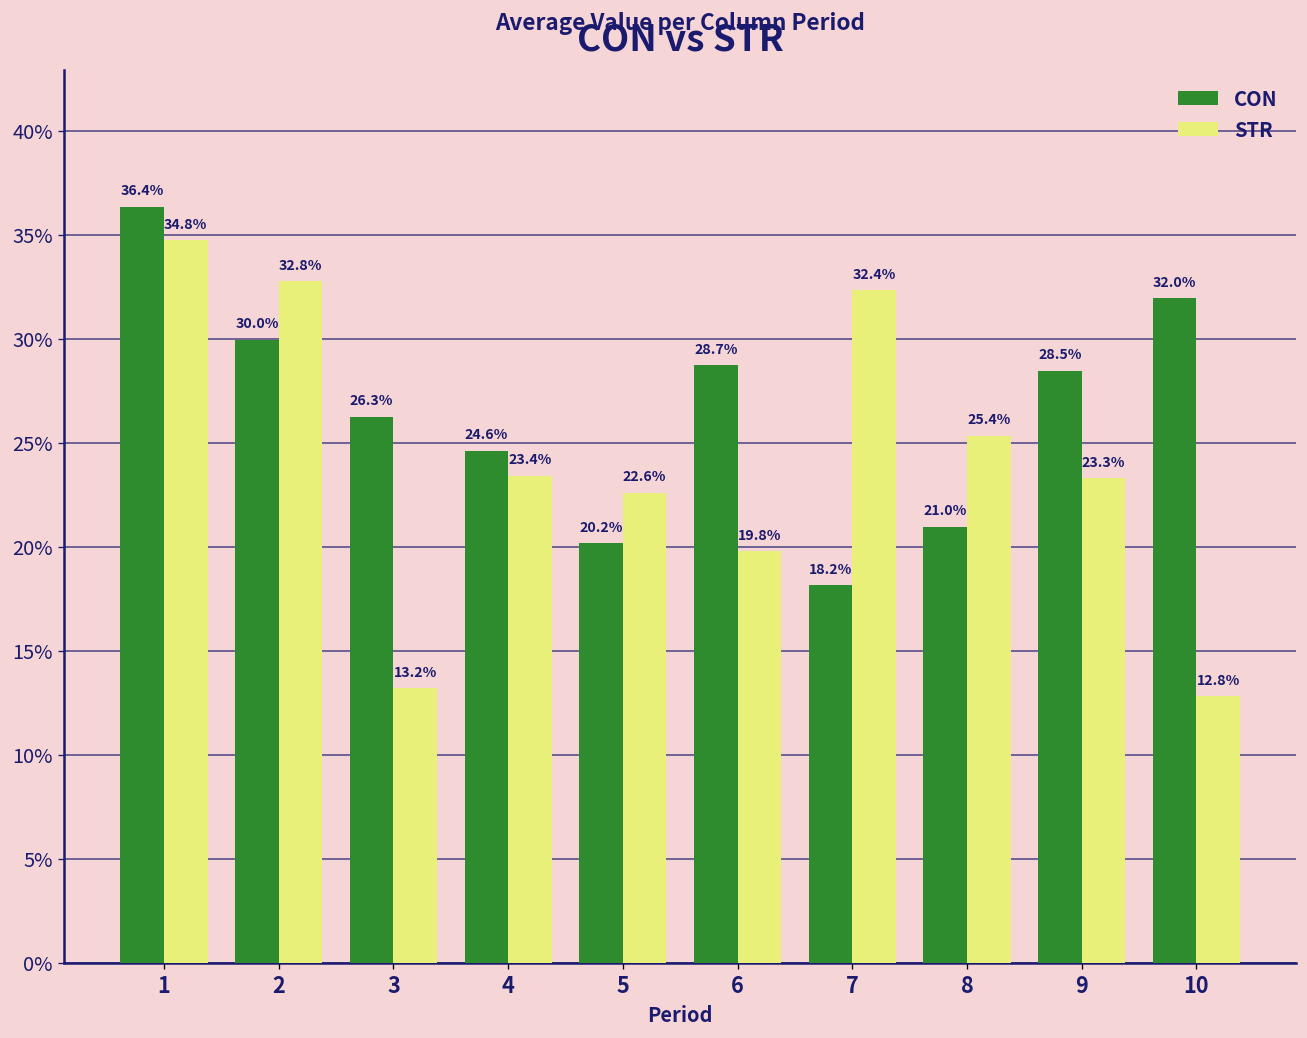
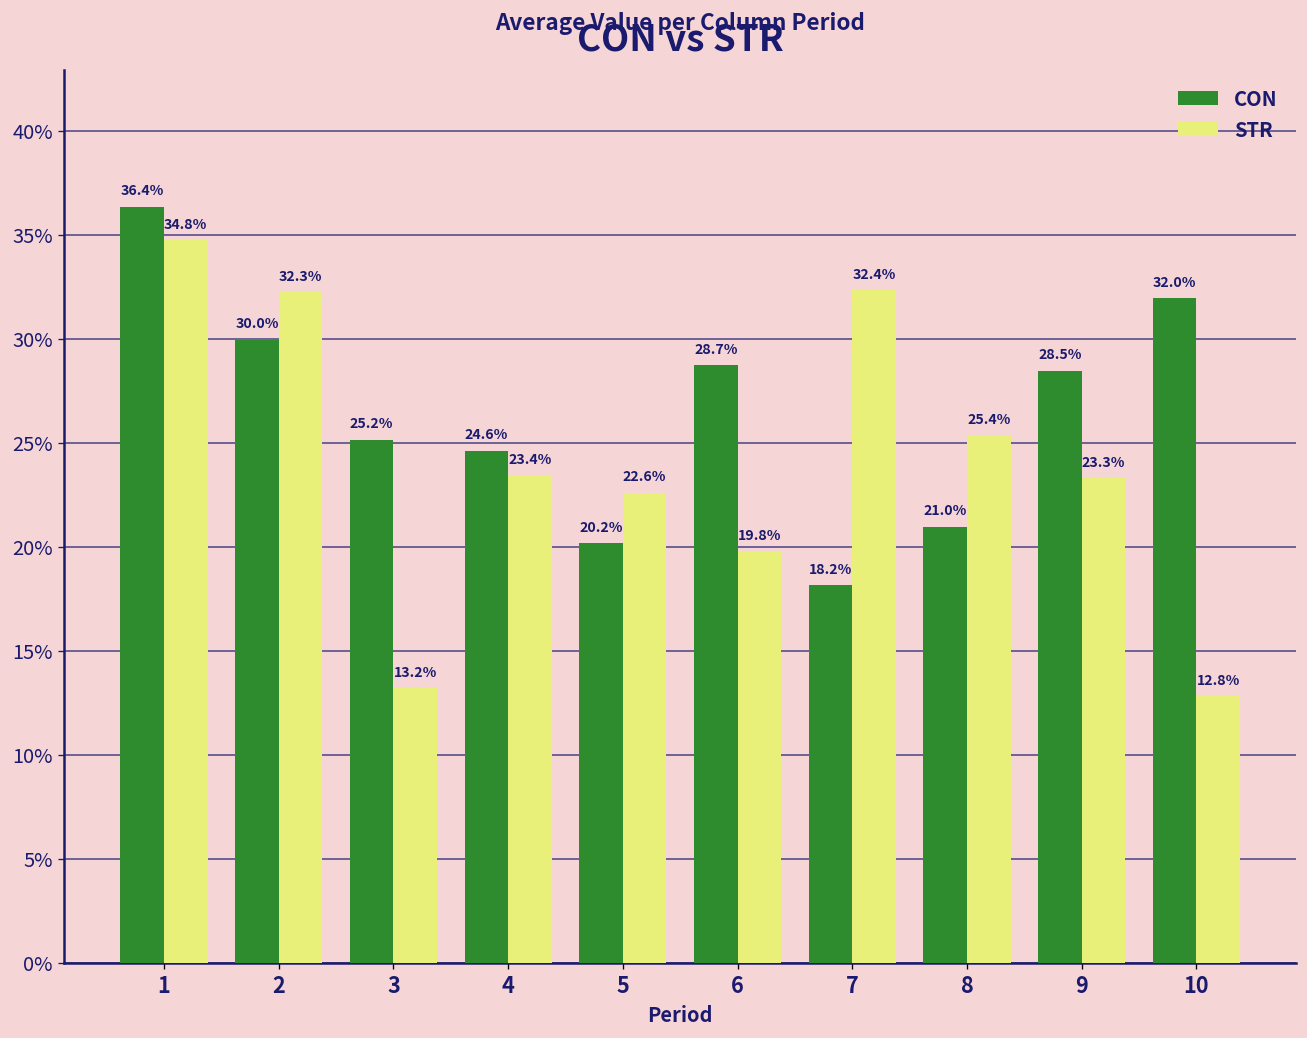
STR, 2: 32.8% -> 32.3%
CON, 3: 26.3% -> 25.2%
